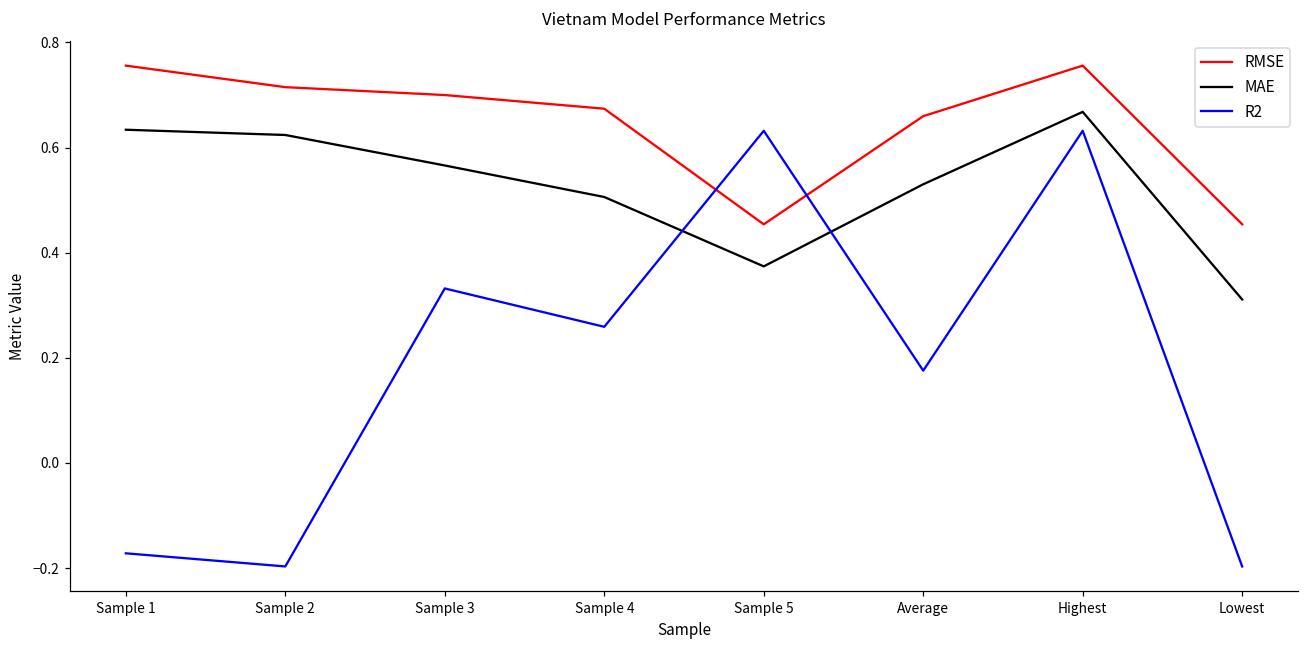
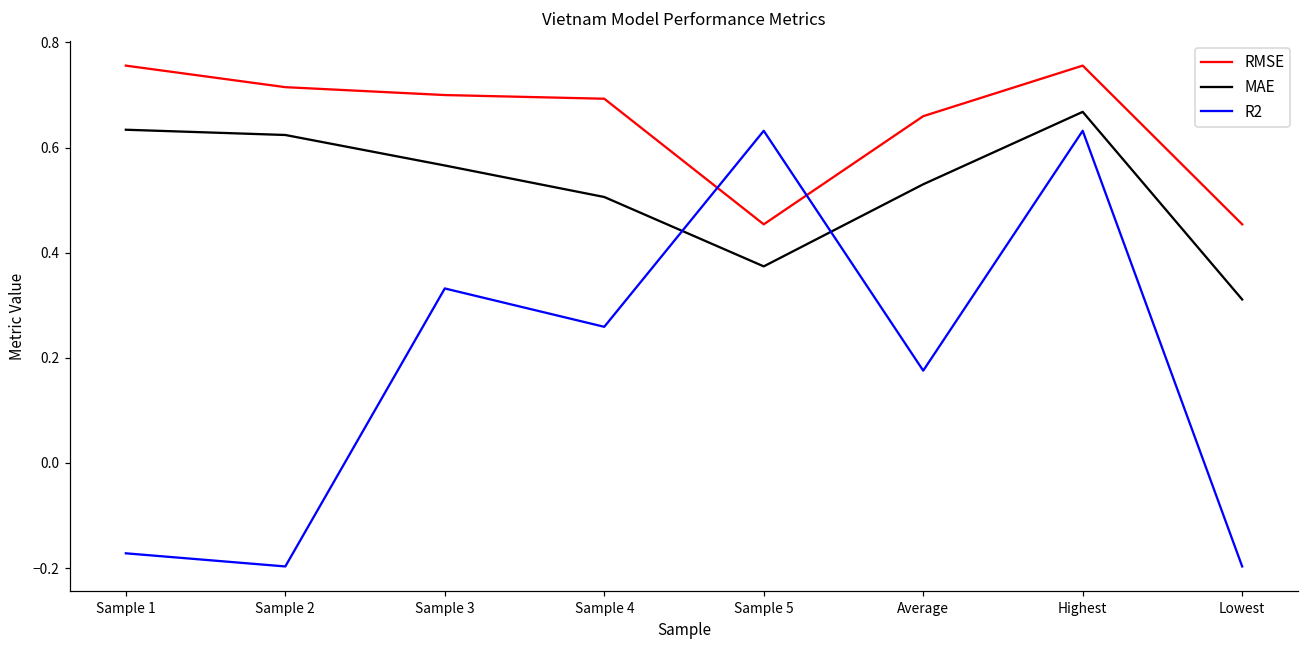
RMSE, Sample 4: 0.67 -> 0.69
